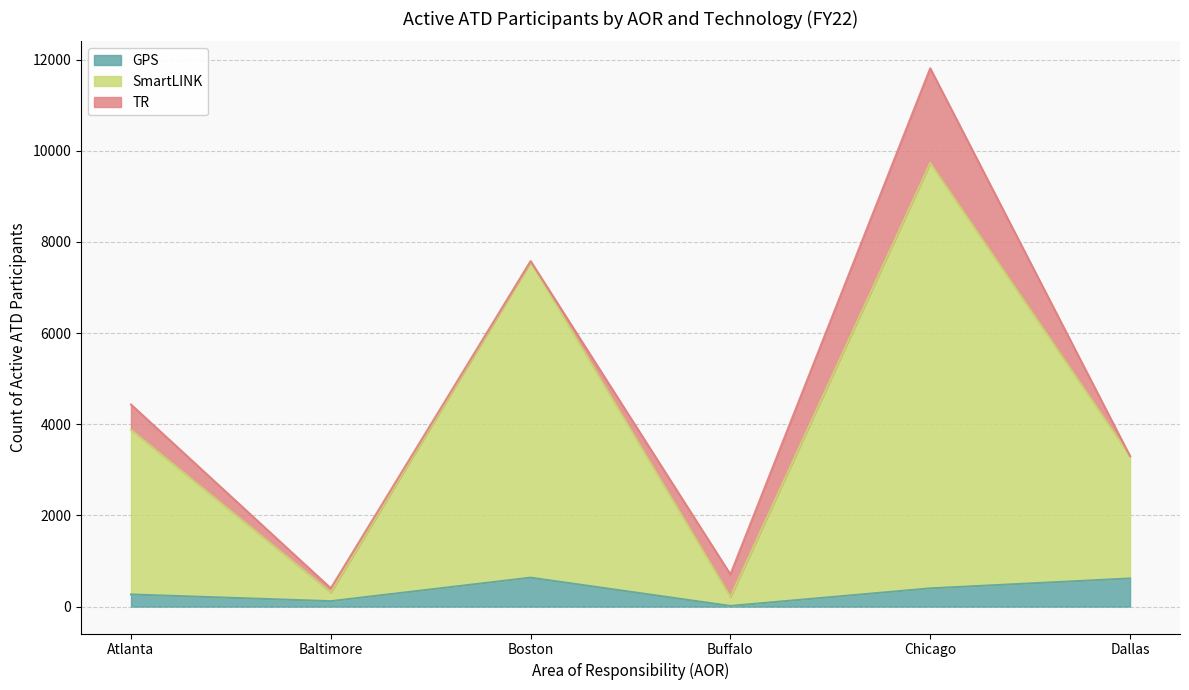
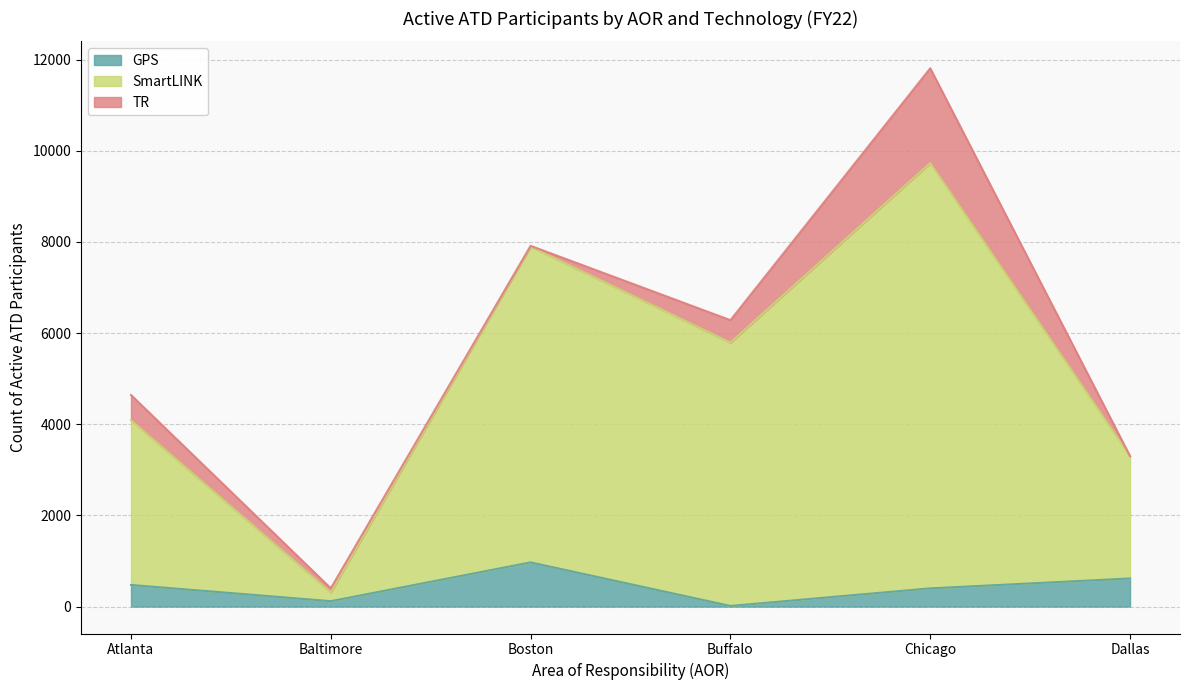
GPS, Atlanta: 300 -> 500
GPS, Boston: 600 -> 1000
SmartLINK, Buffalo: 200 -> 5800
